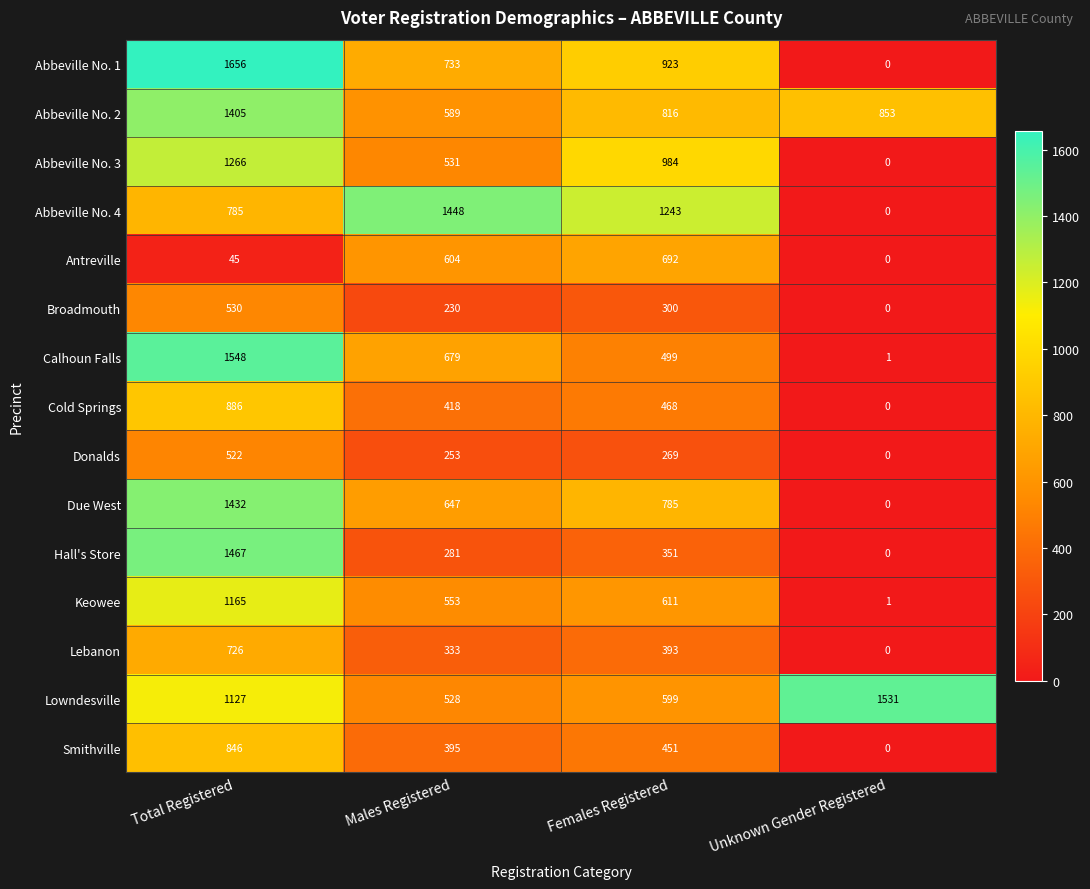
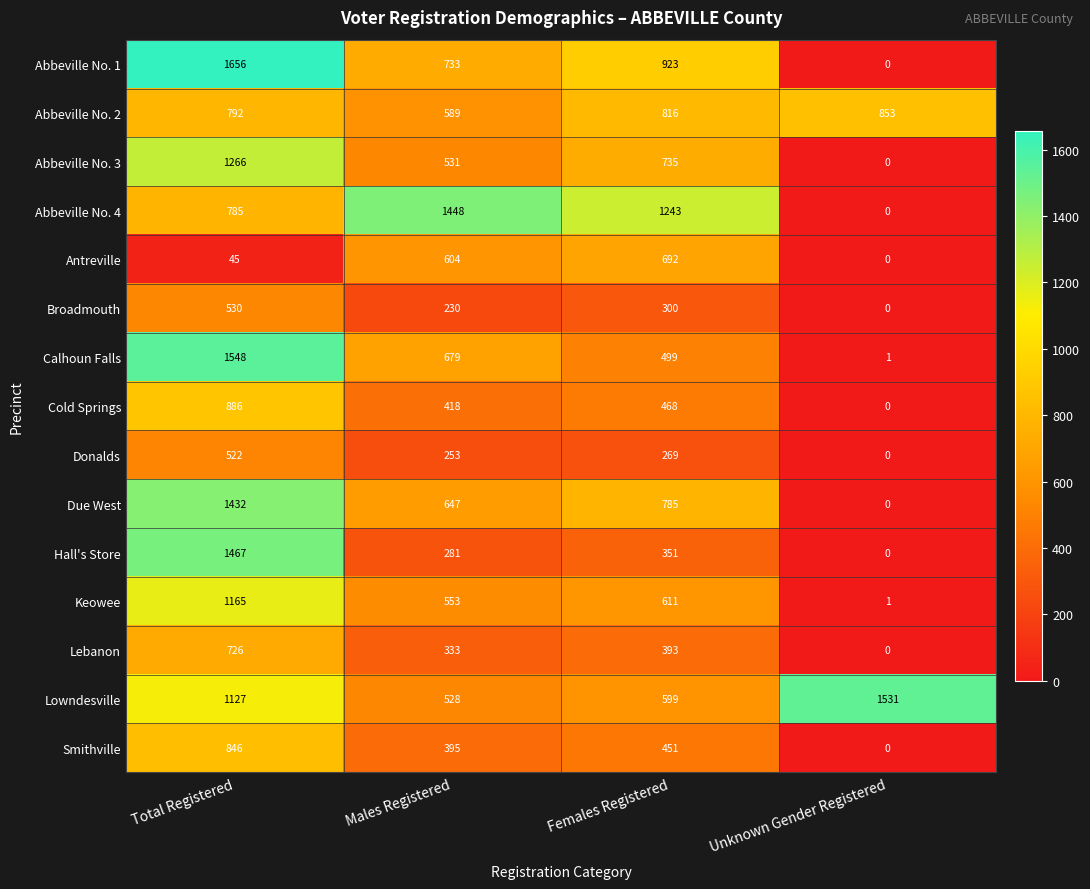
Abbeville No. 2, Total Registered: 1405 -> 792
Abbeville No. 3, Females Registered: 984 -> 735
